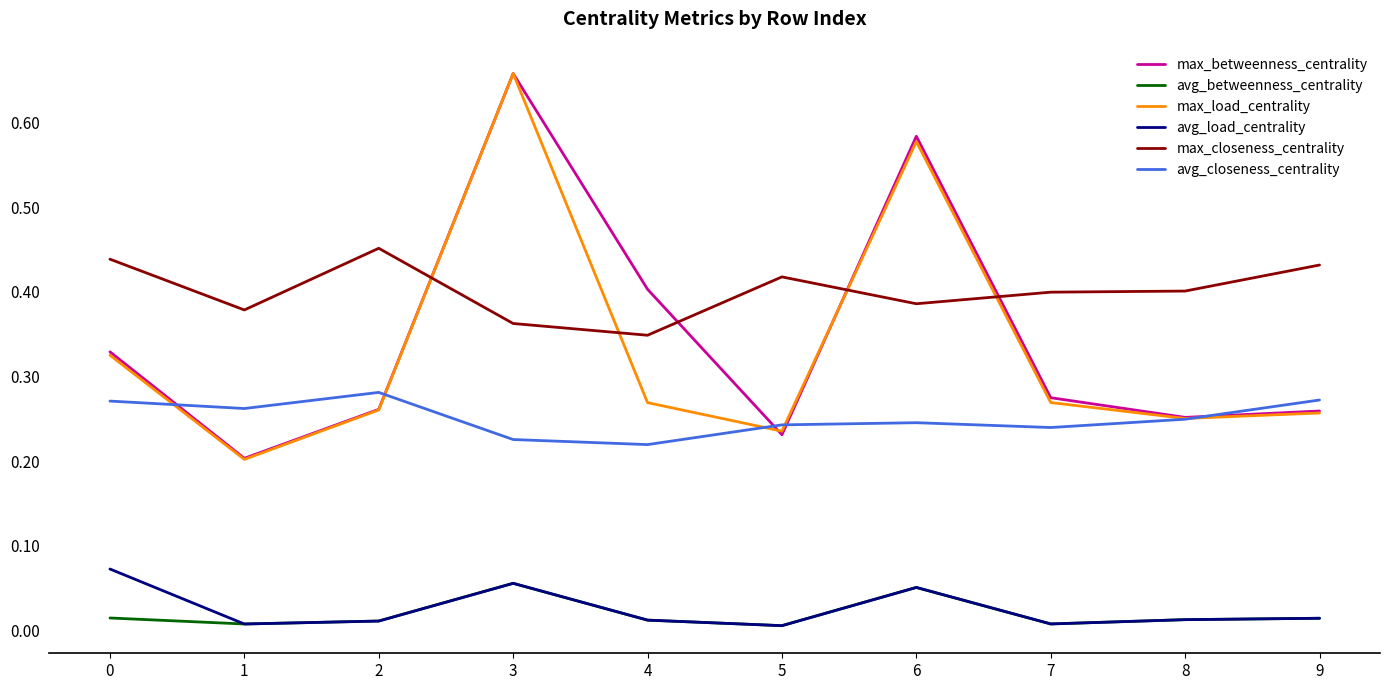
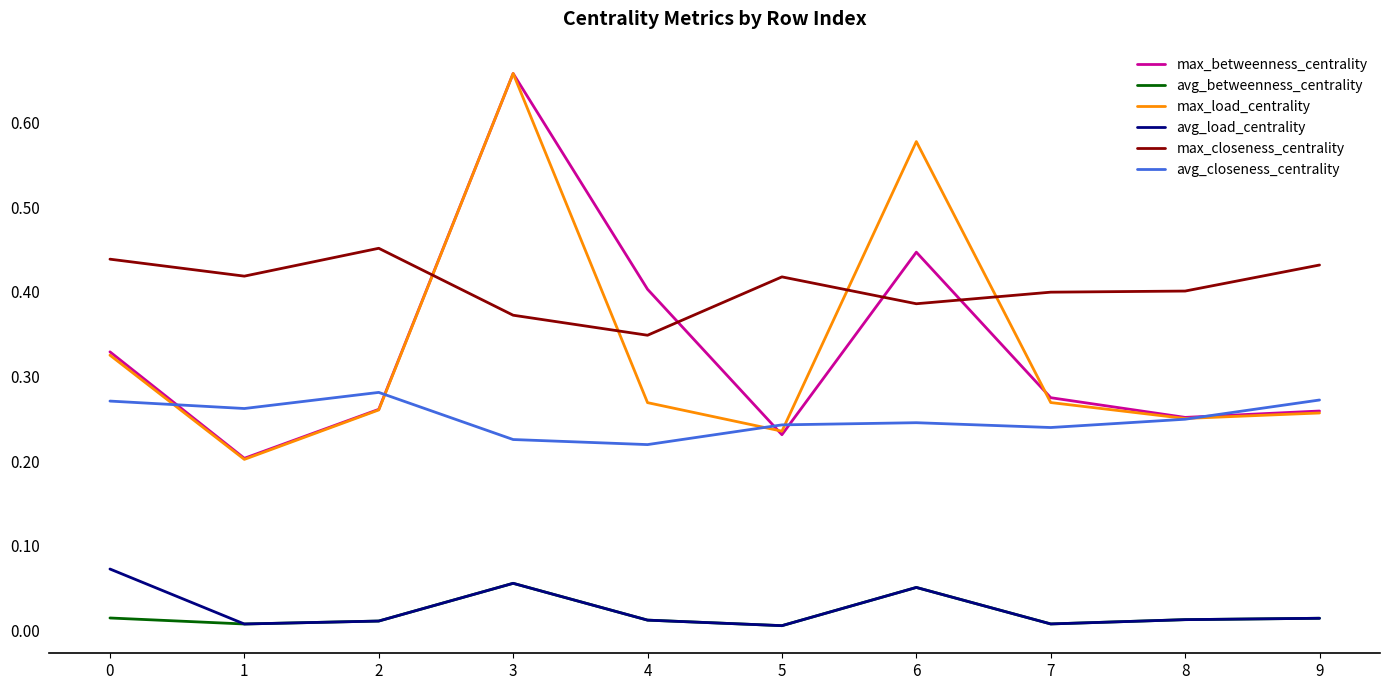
max_closeness_centrality, 1: 0.38 -> 0.42
max_closeness_centrality, 3: 0.36 -> 0.37
max_betweenness_centrality, 6: 0.58 -> 0.45
